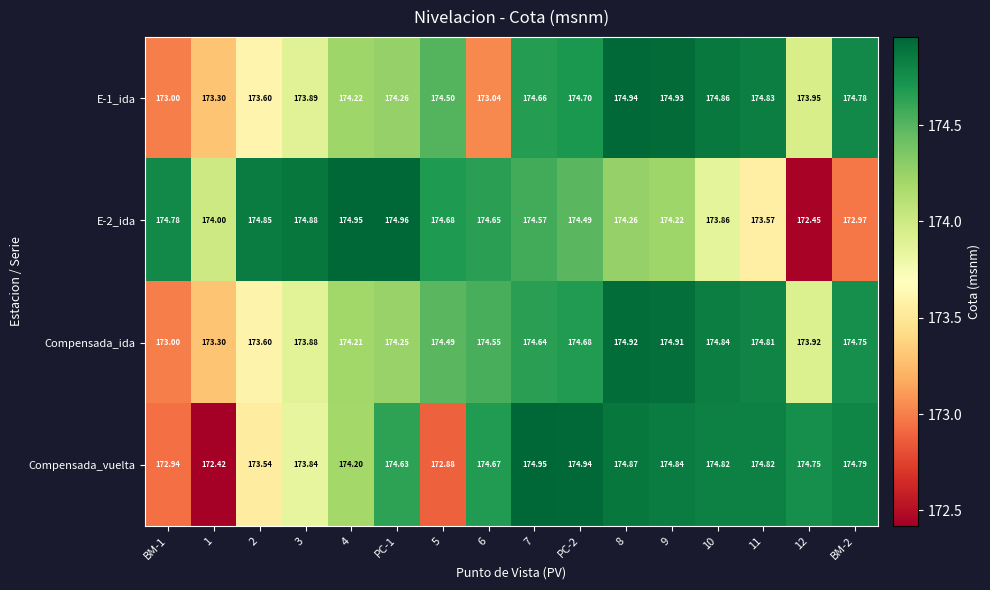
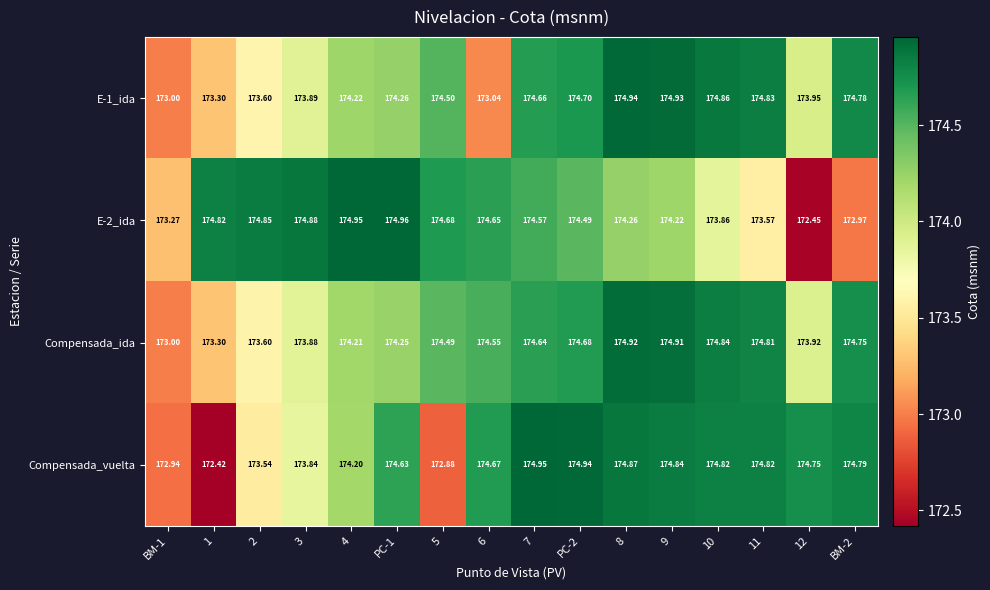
E-2_ida, BM-1: 174.78 -> 173.27
E-2_ida, 1: 174.00 -> 174.82
